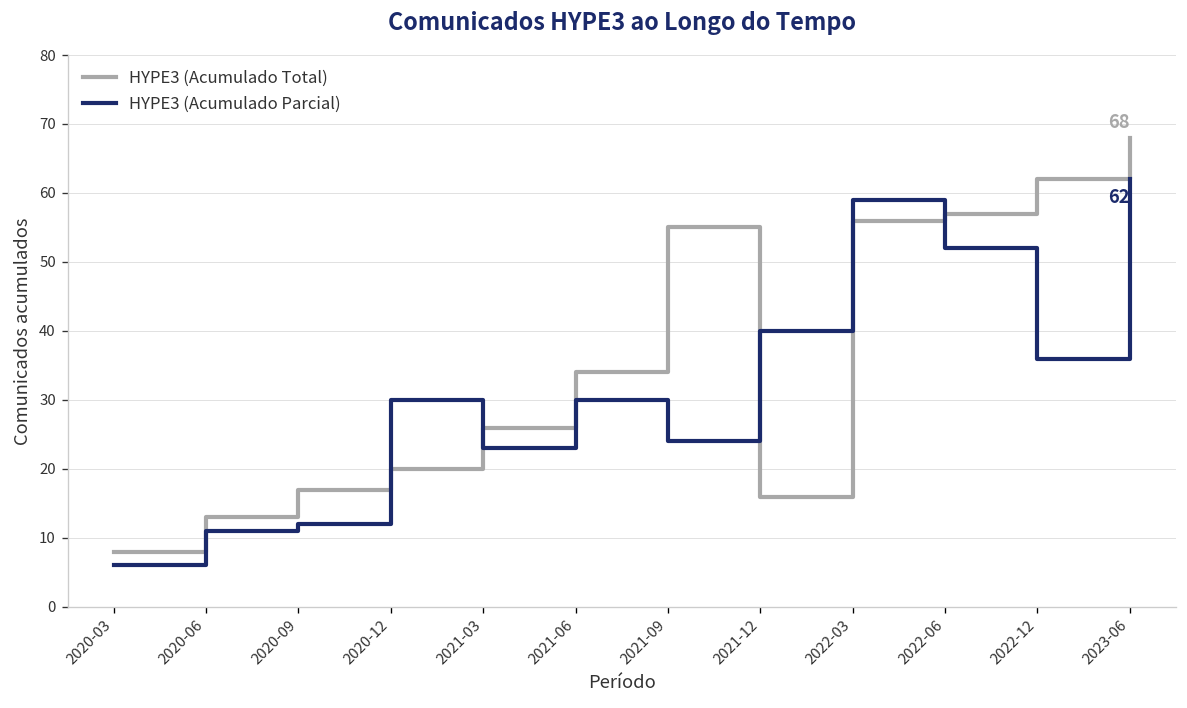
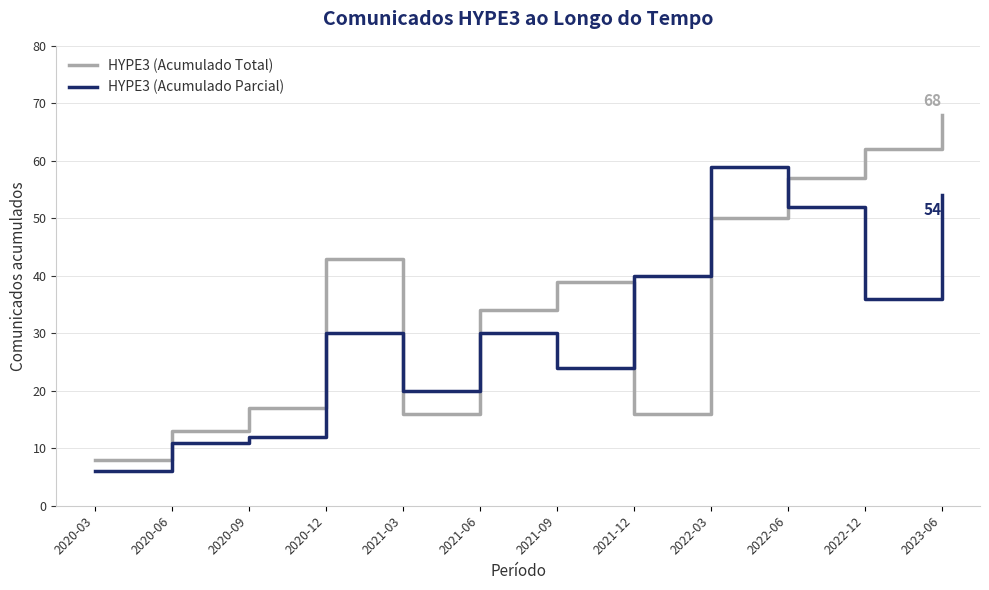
HYPE3 (Acumulado Total), 2020-12: 20 -> 43
HYPE3 (Acumulado Total), 2021-03: 26 -> 16
HYPE3 (Acumulado Parcial), 2021-03: 23 -> 20
HYPE3 (Acumulado Total), 2021-09: 55 -> 39
HYPE3 (Acumulado Total), 2022-03: 56 -> 50
HYPE3 (Acumulado Parcial), 2023-06: 62 -> 54
